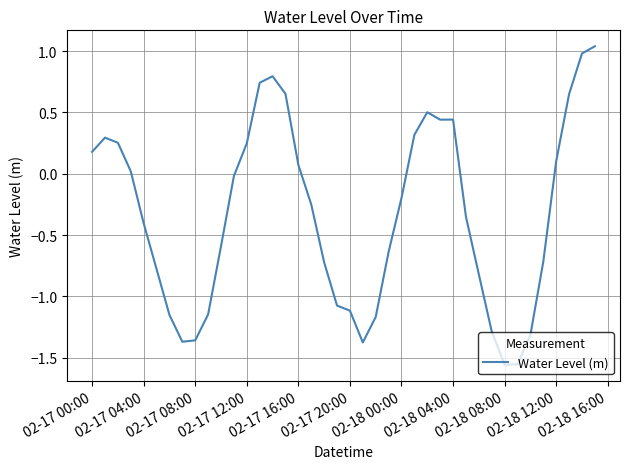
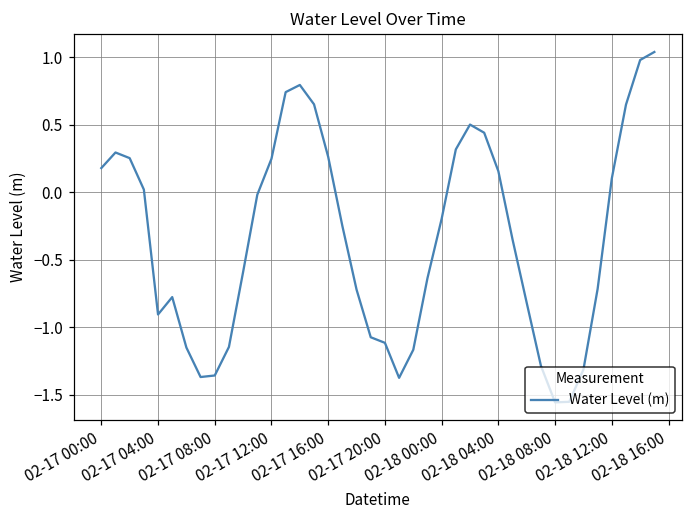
02-17 04:00: -0.40 -> -0.91
02-17 16:00: 0.07 -> 0.26
02-18 04:00: 0.44 -> 0.16
